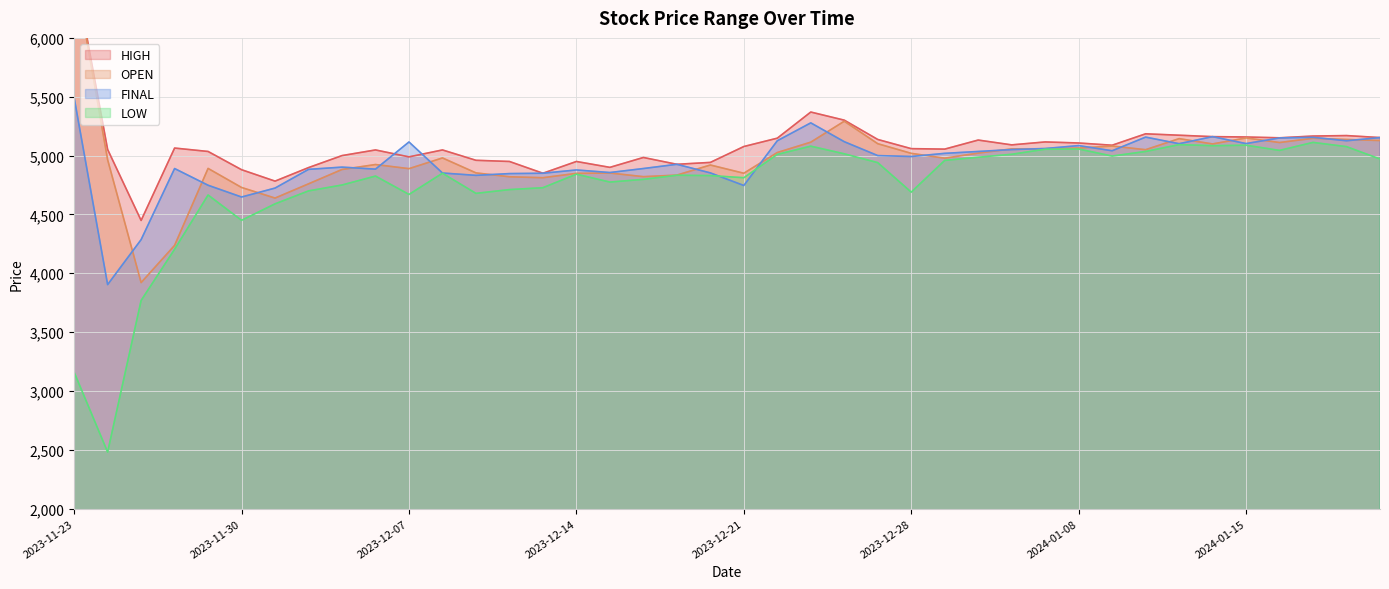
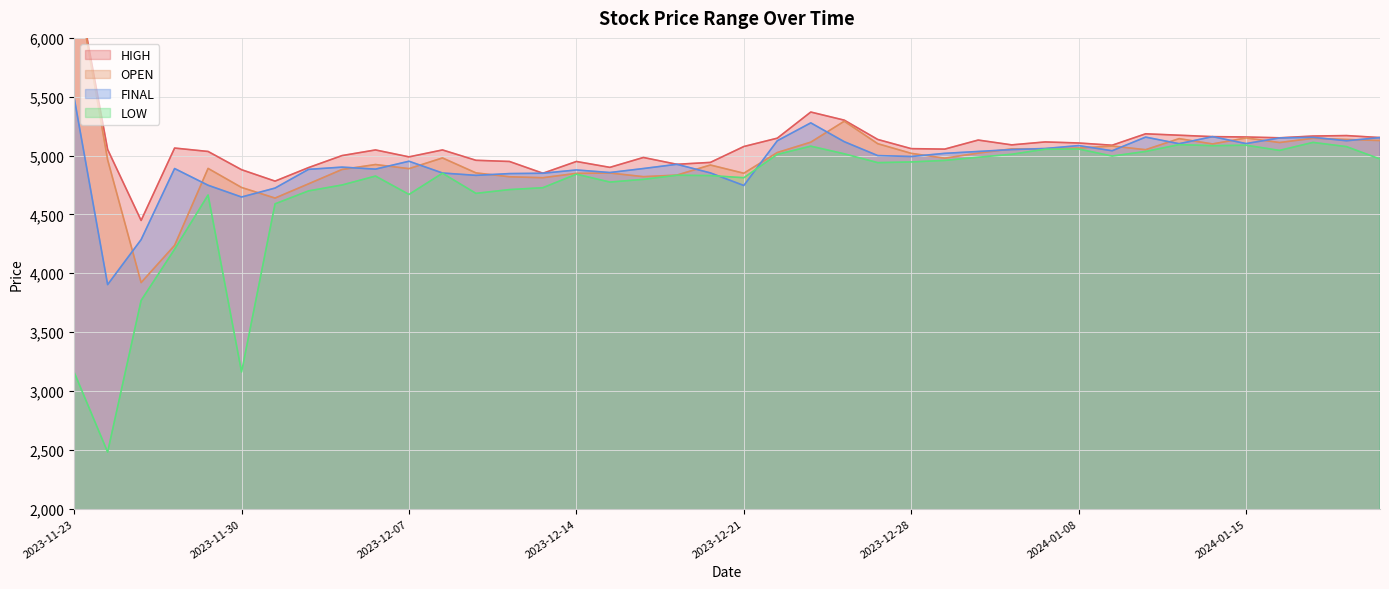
LOW, 2023-11-30: 4,450 -> 3,160
FINAL, 2023-12-07: 5,120 -> 4,950
LOW, 2023-12-28: 4,690 -> 4,950
